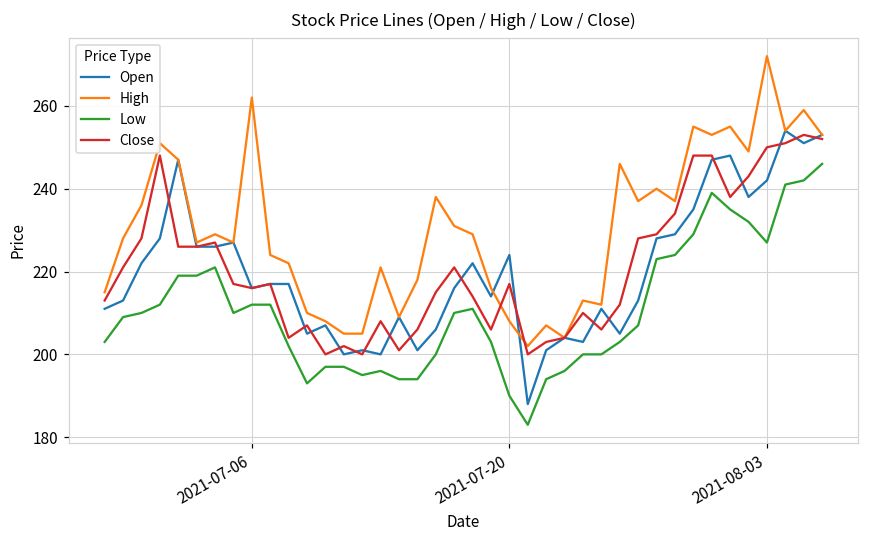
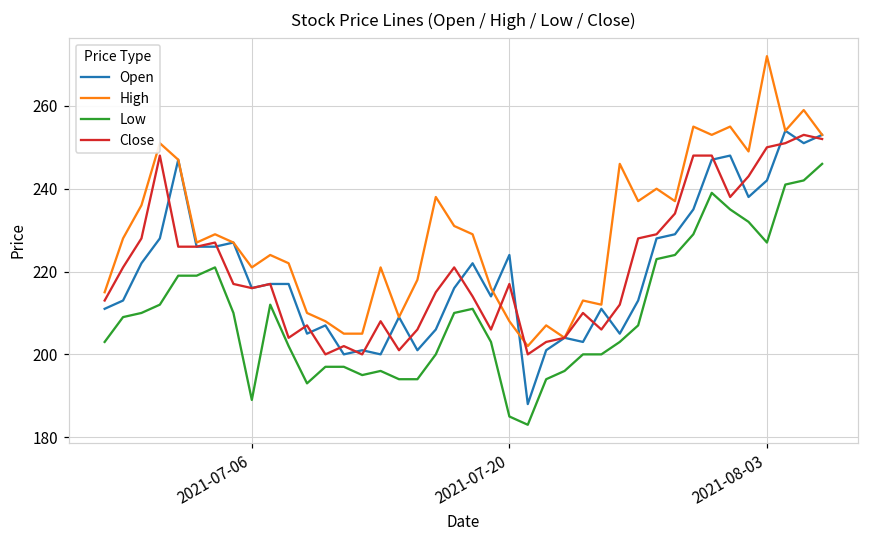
High, 2021-07-06: 262 -> 221
Low, 2021-07-06: 212 -> 189
Low, 2021-07-20: 190 -> 185
